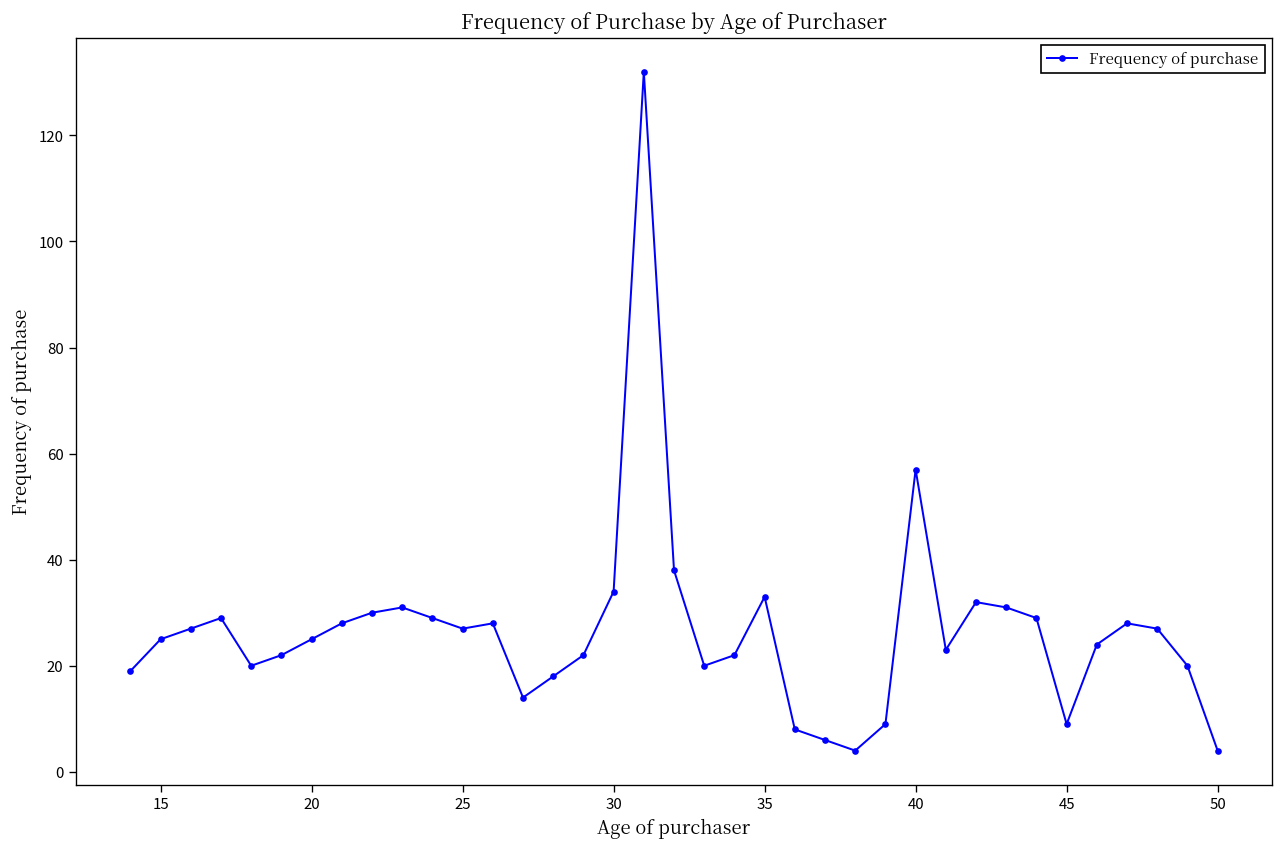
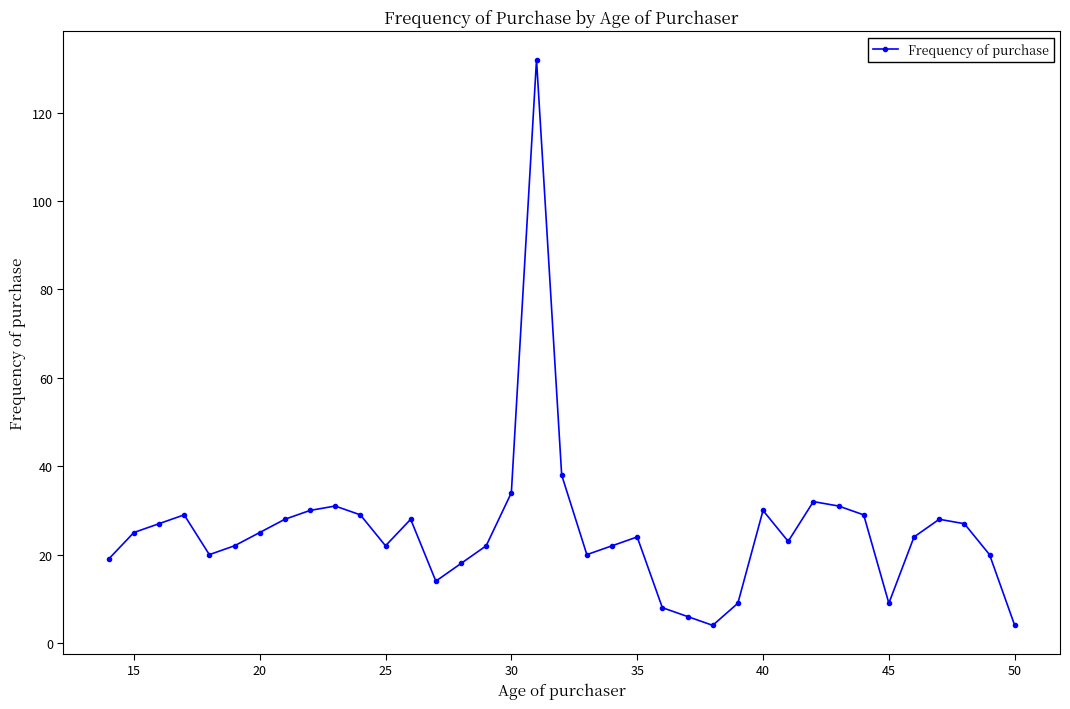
25: 27 -> 22
35: 33 -> 24
40: 57 -> 30
